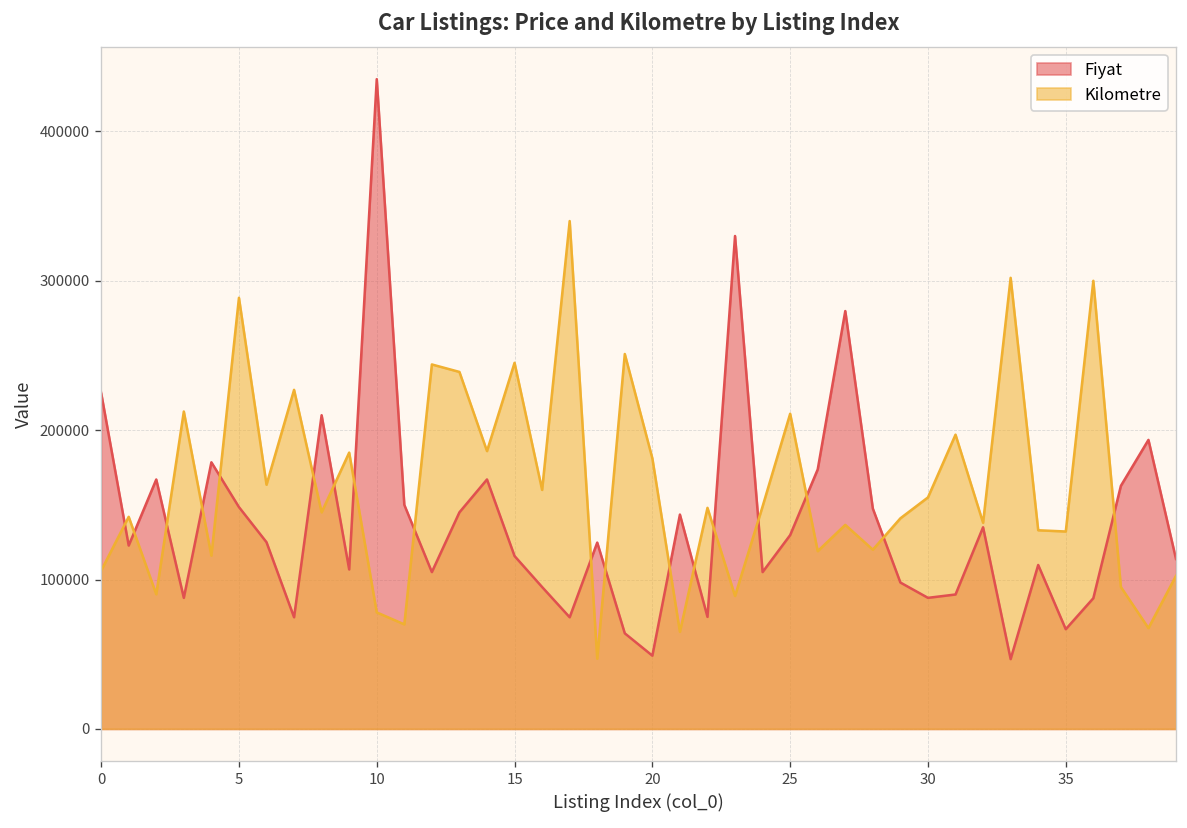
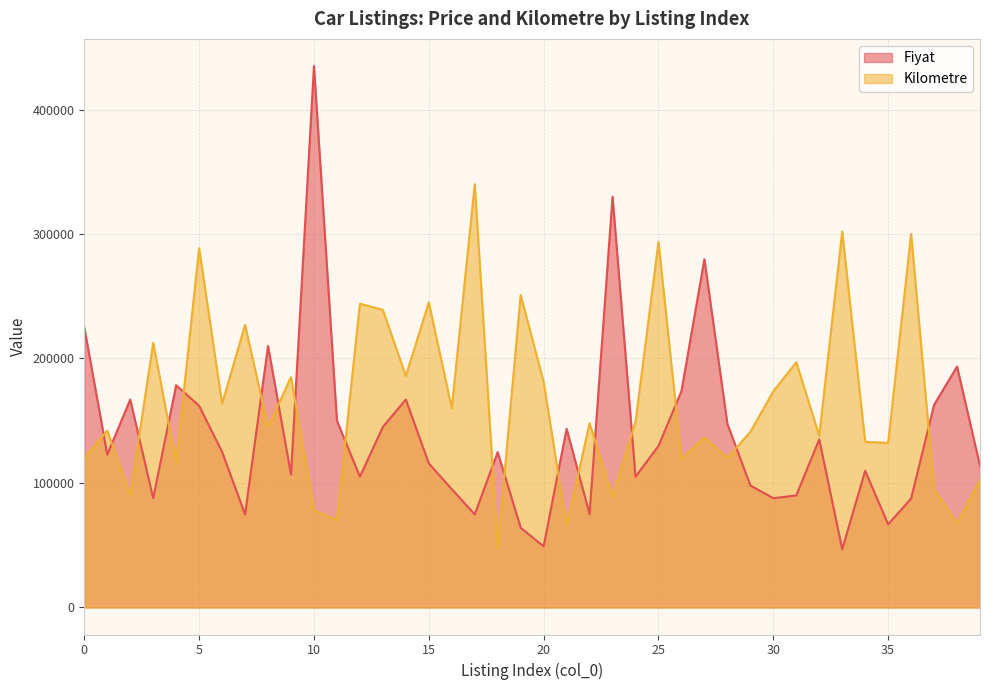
Kilometre, 0: 106000 -> 120000
Fiyat, 5: 149000 -> 162000
Kilometre, 25: 211000 -> 294000
Kilometre, 30: 155000 -> 174000
